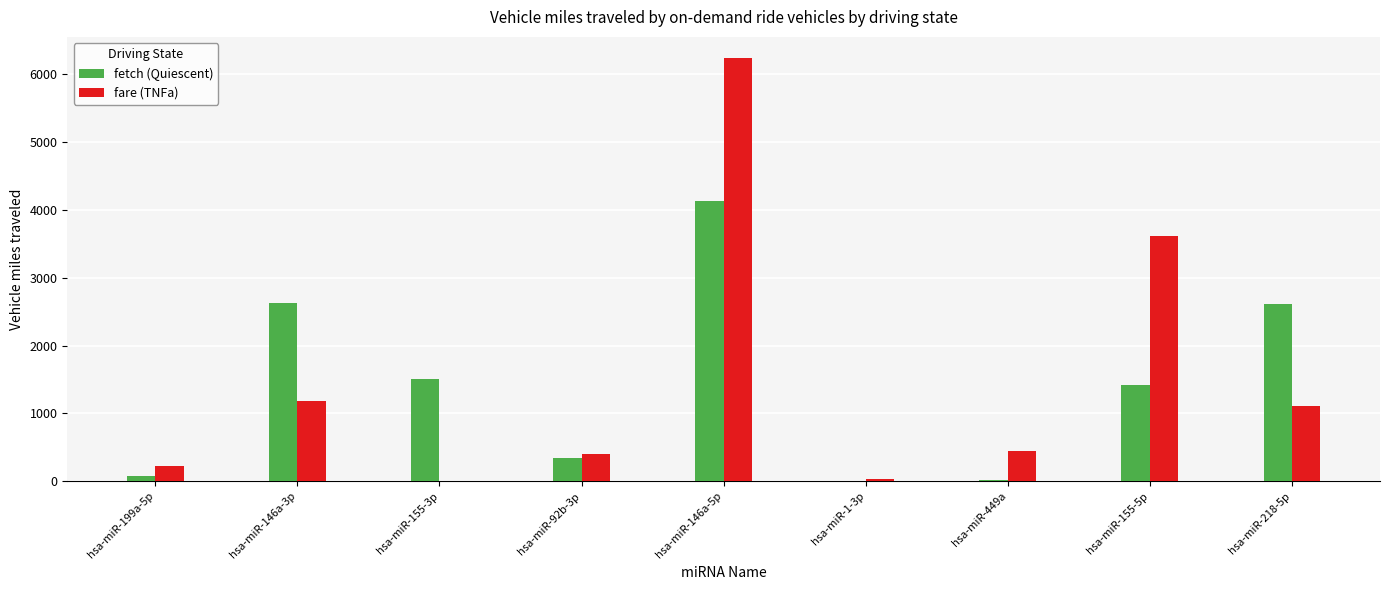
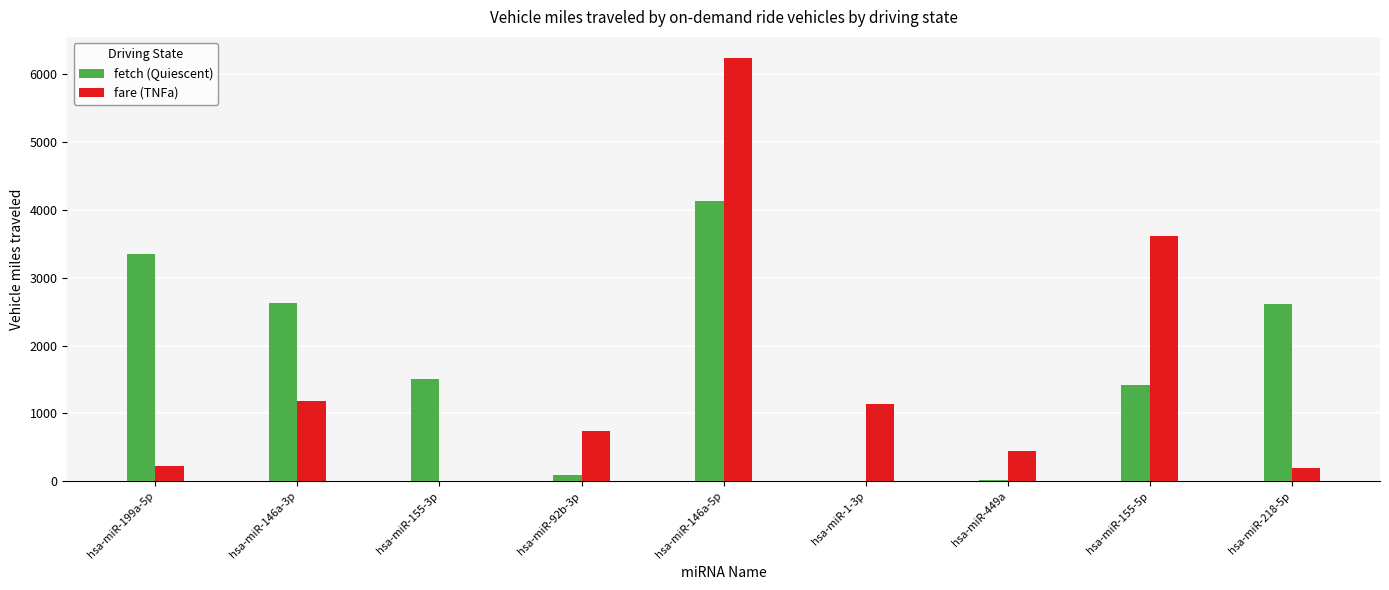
fetch (Quiescent), hsa-miR-199a-5p: 100 -> 3400
fetch (Quiescent), hsa-miR-92b-3p: 300 -> 100
fare (TNFa), hsa-miR-92b-3p: 400 -> 700
fare (TNFa), hsa-miR-1-3p: 0 -> 1100
fare (TNFa), hsa-miR-218-5p: 1100 -> 200
